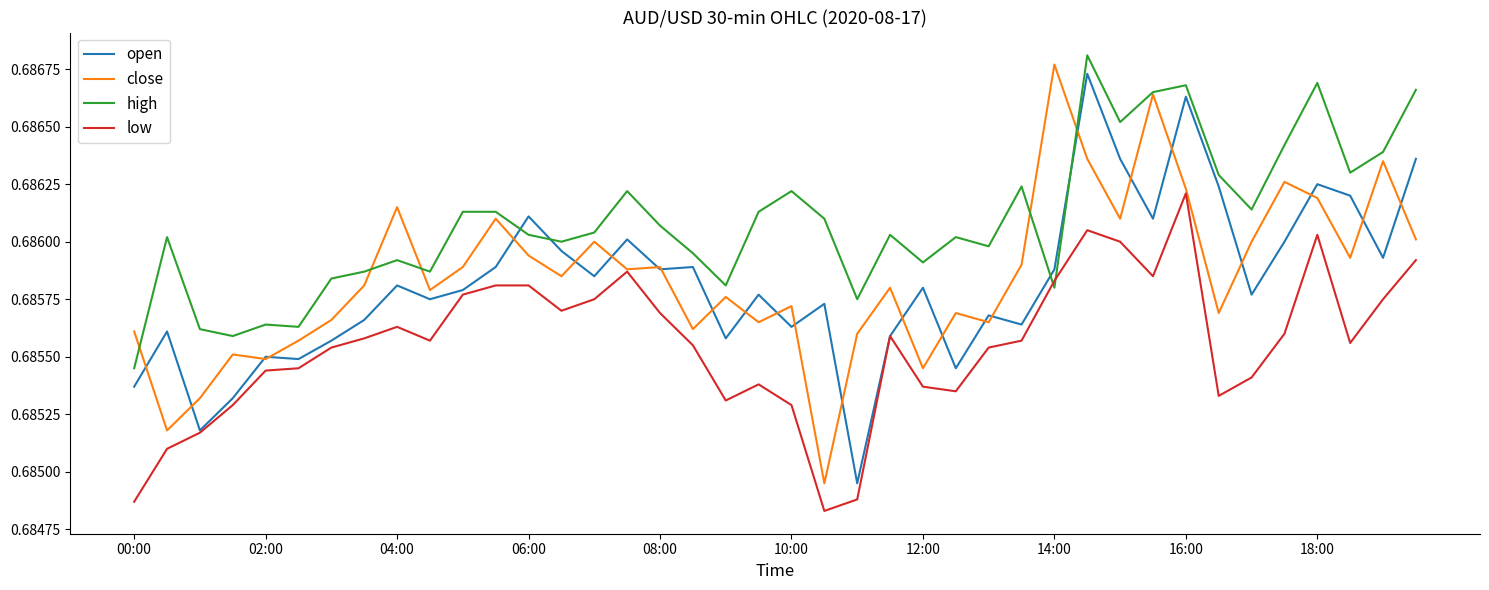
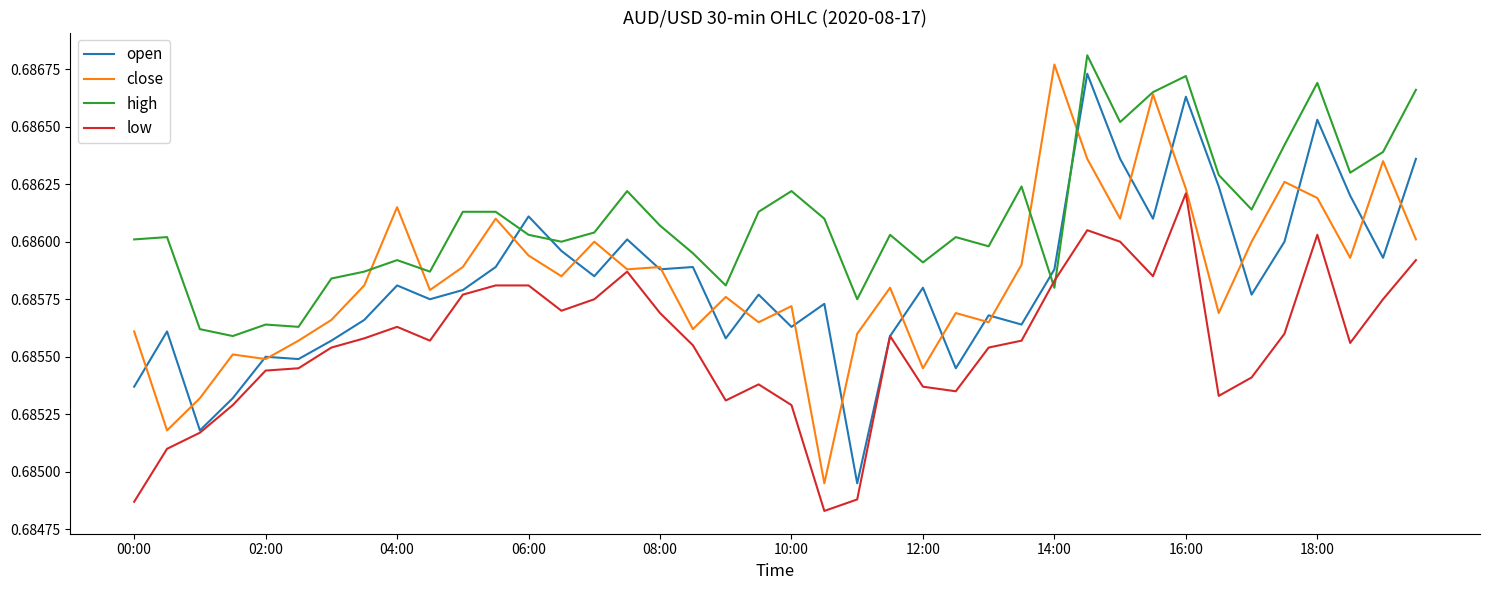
high, 00:00: 0.68545 -> 0.68601
high, 16:00: 0.68668 -> 0.68672
open, 18:00: 0.68625 -> 0.68653
